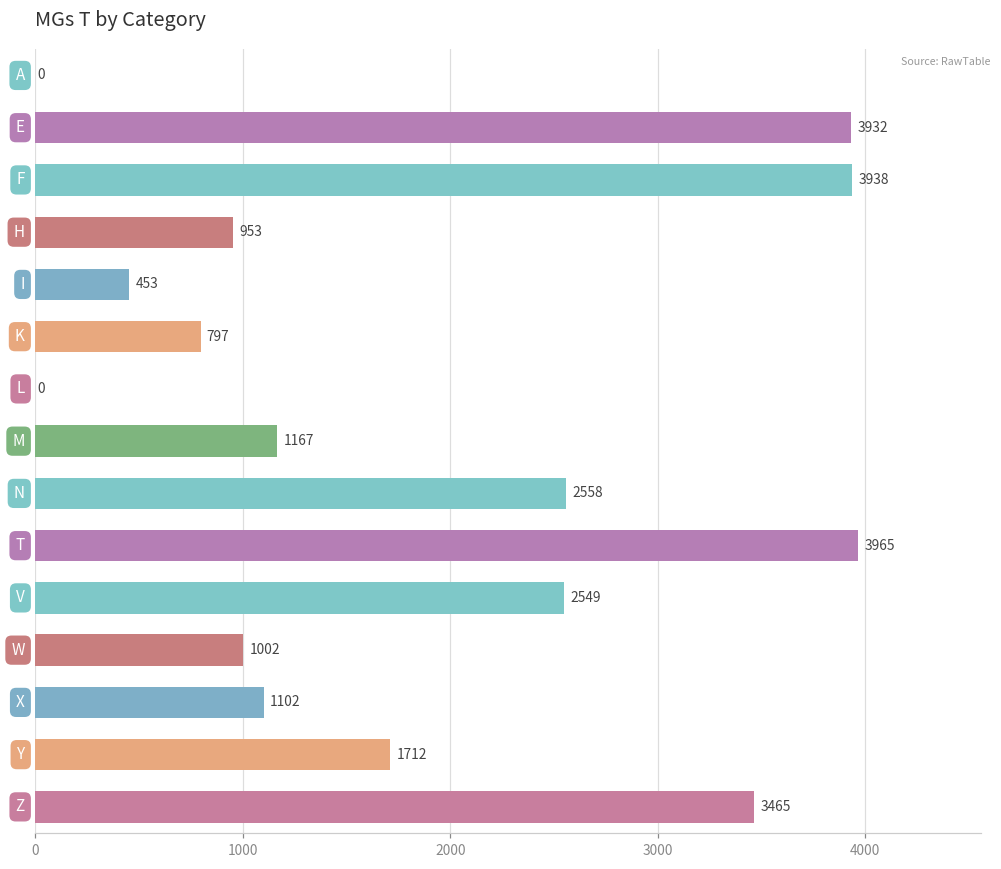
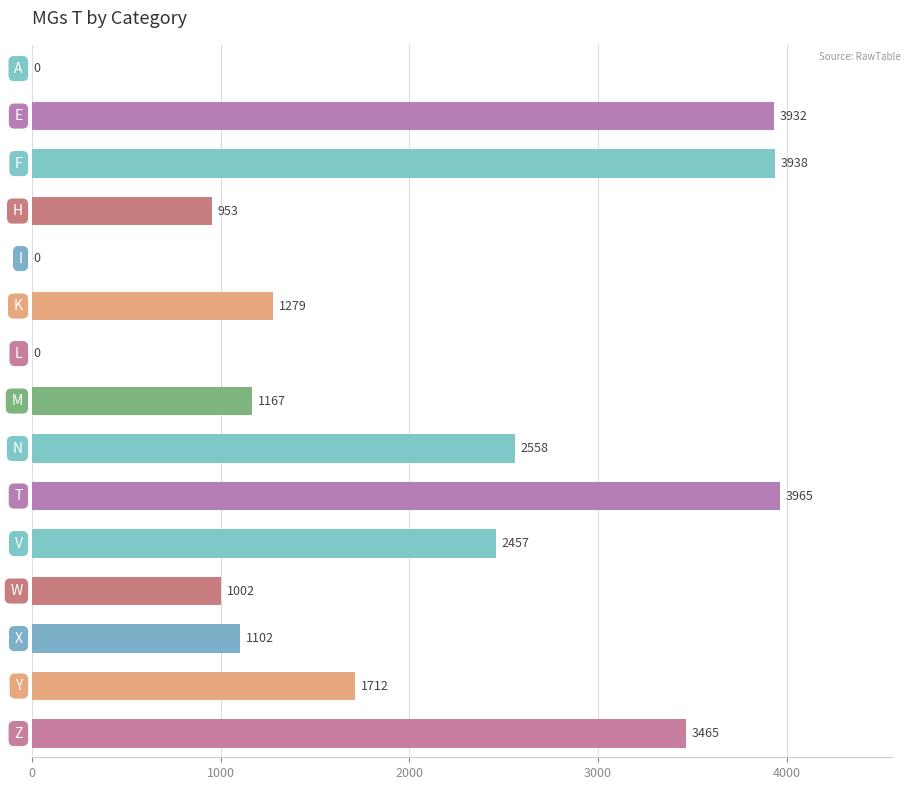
I: 453 -> 0
K: 797 -> 1279
V: 2549 -> 2457
